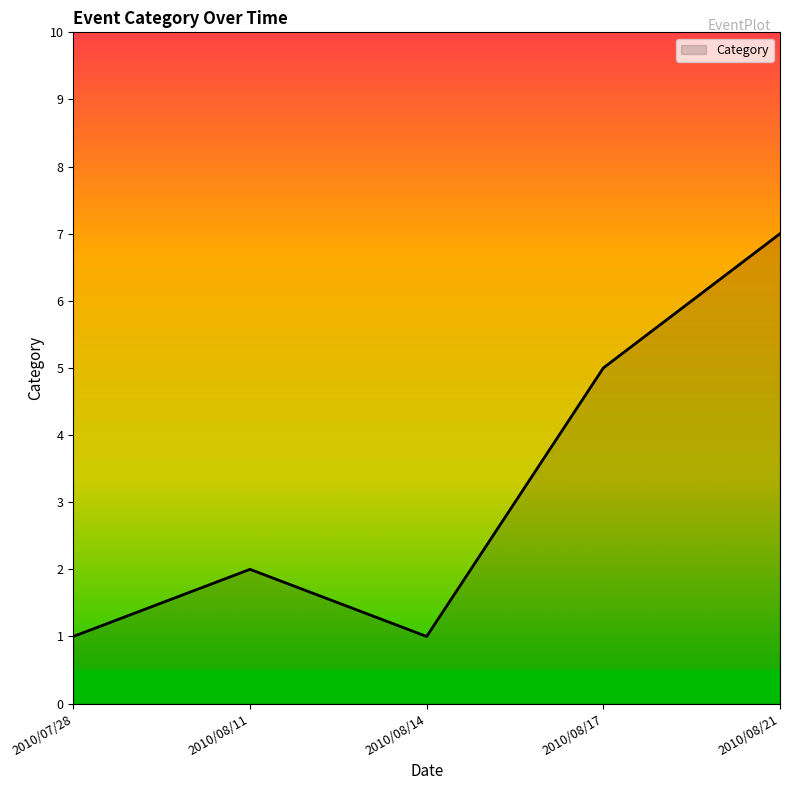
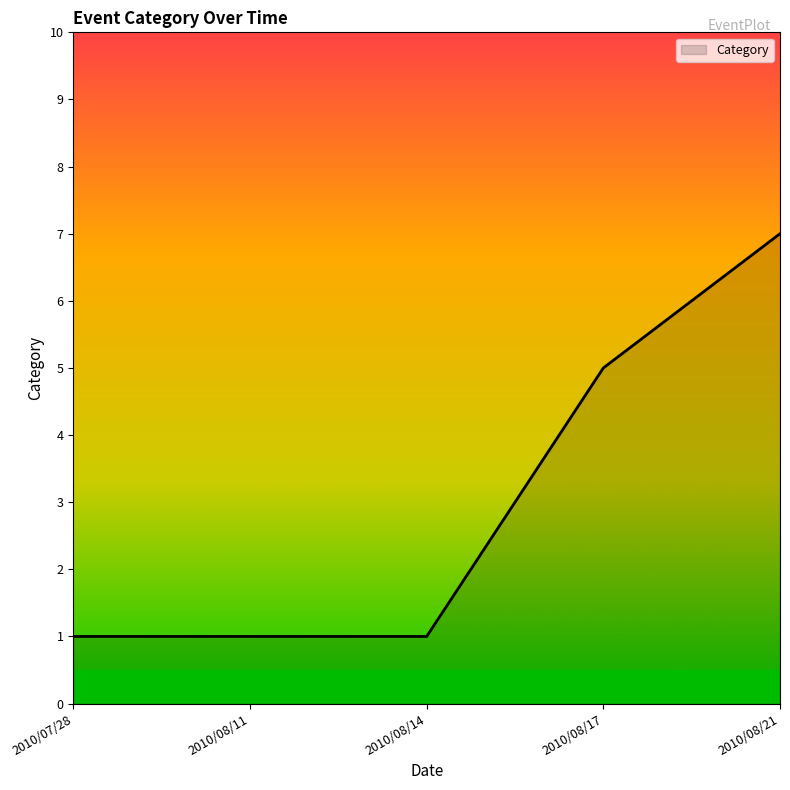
2010/08/11: 2 -> 1
